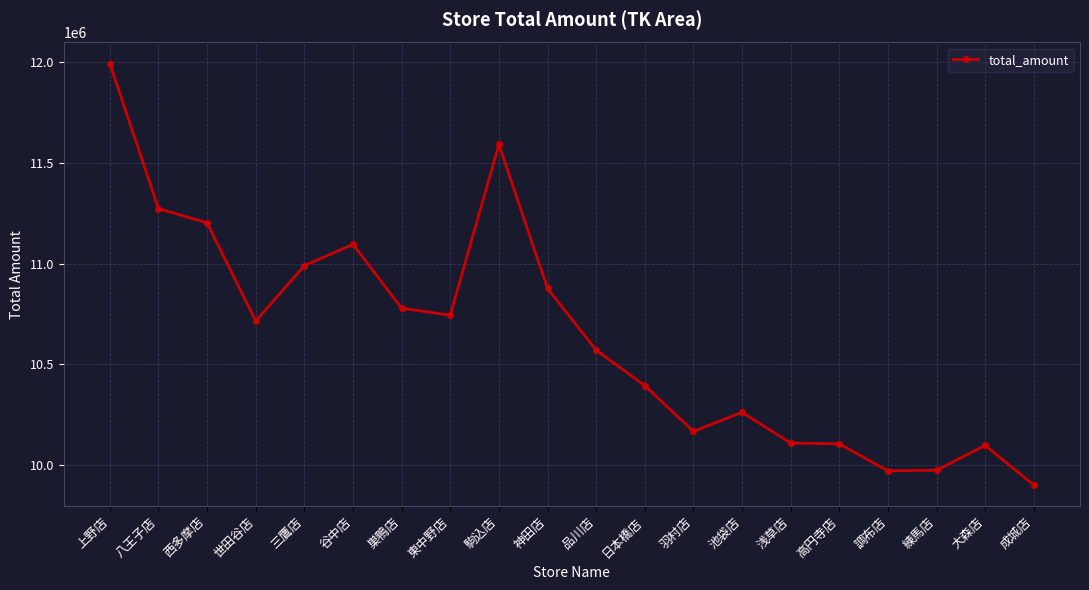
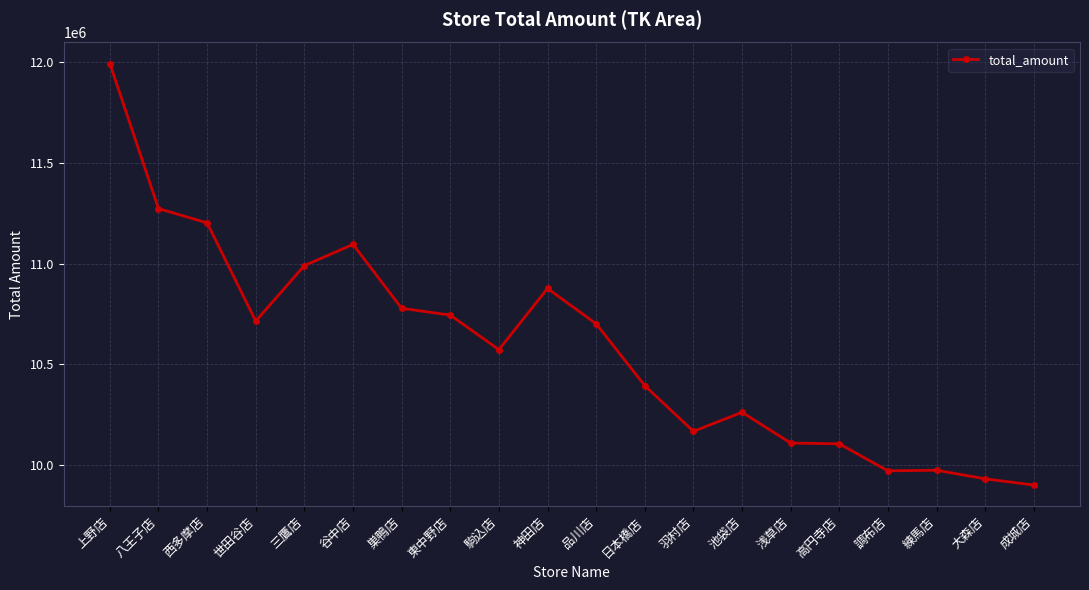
駒込店: 11590000 -> 10570000
品川店: 10570000 -> 10700000
大森店: 10100000 -> 9930000
